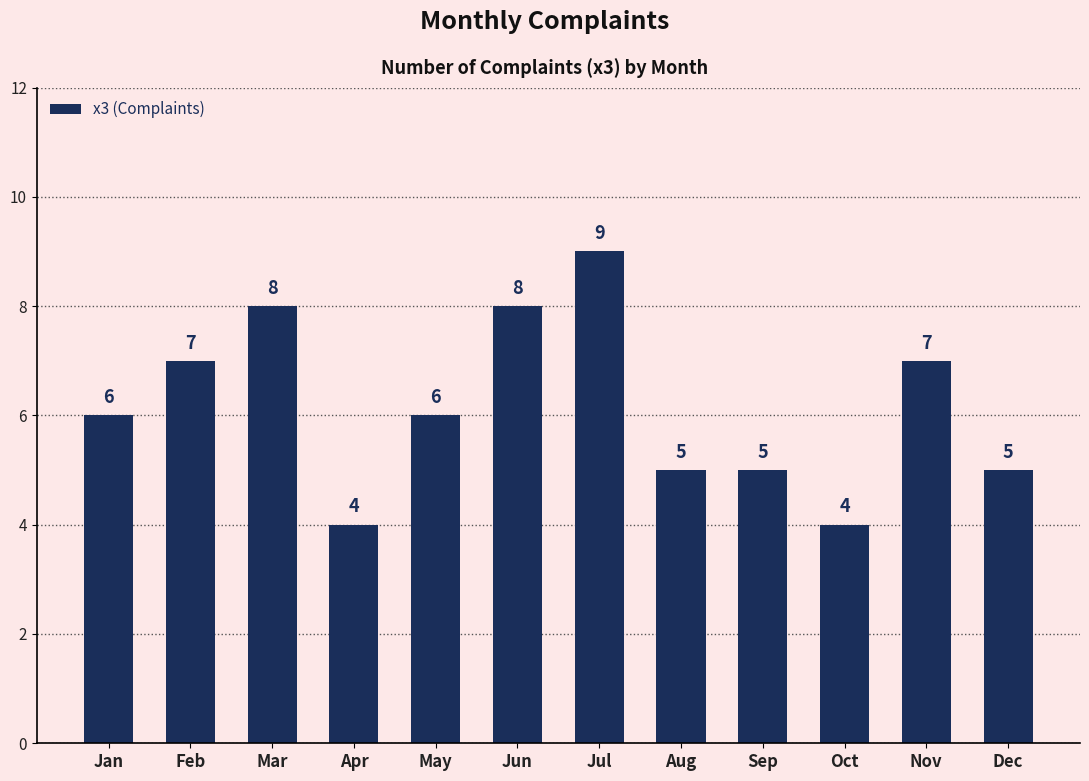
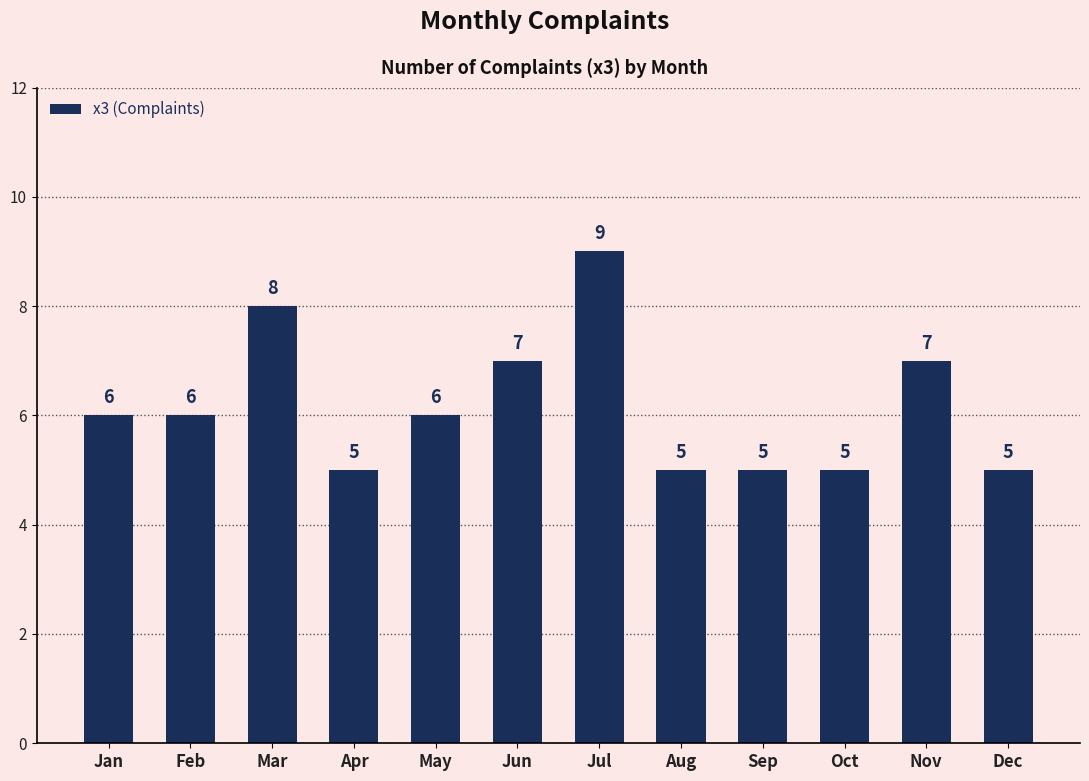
Feb: 7 -> 6
Apr: 4 -> 5
Jun: 8 -> 7
Oct: 4 -> 5
